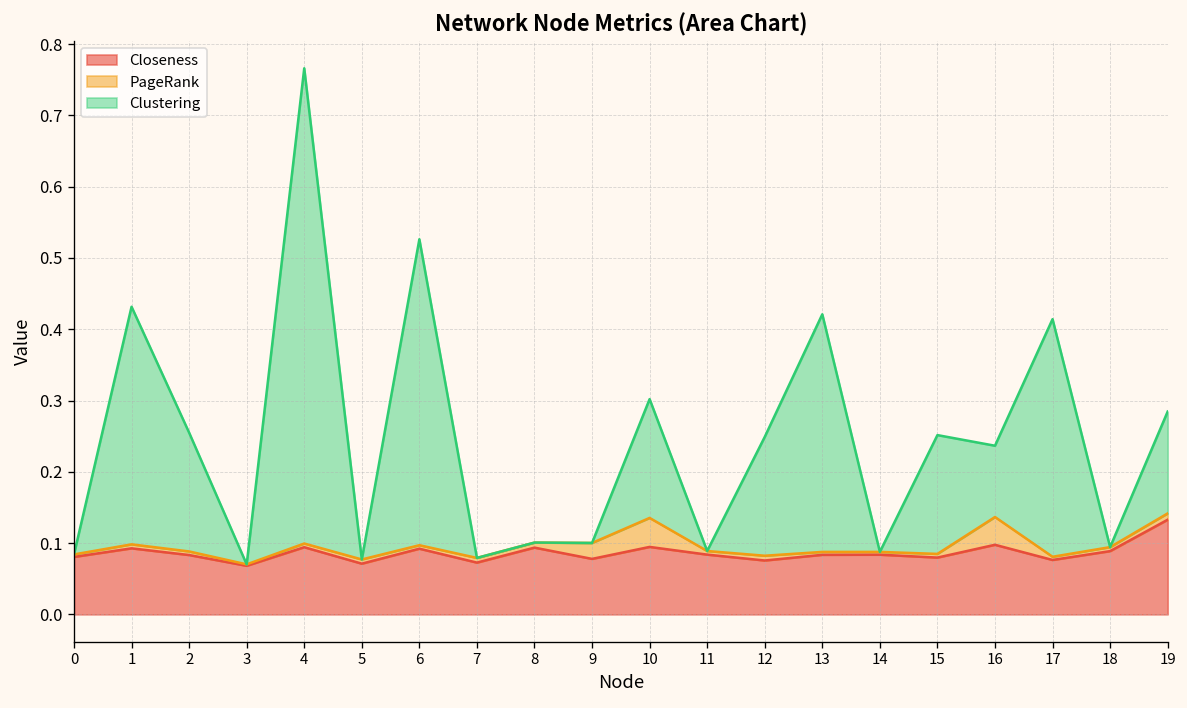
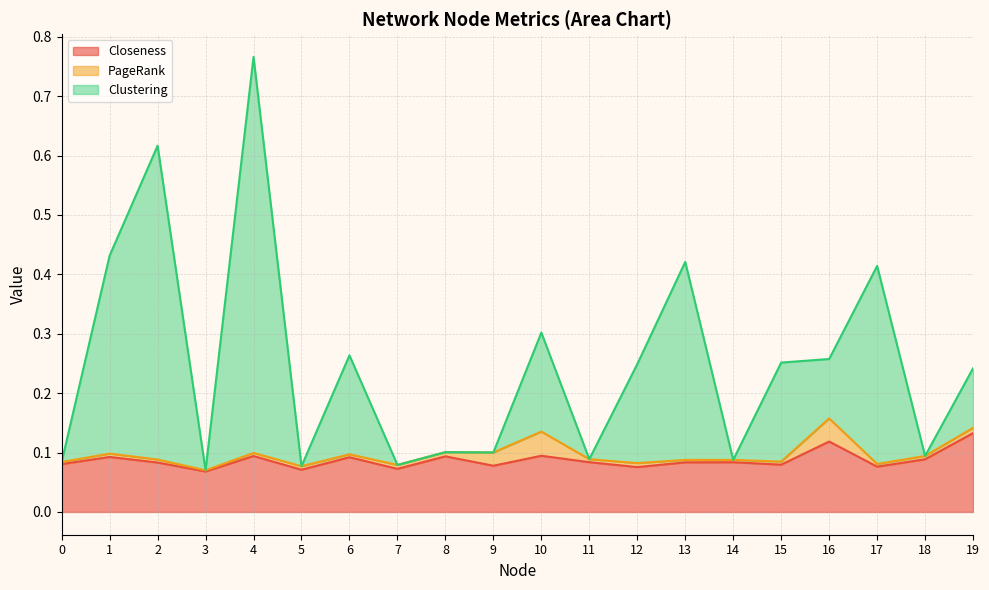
Clustering, 2: 0.17 -> 0.53
Clustering, 6: 0.43 -> 0.17
Closeness, 16: 0.10 -> 0.12
Clustering, 19: 0.14 -> 0.10
